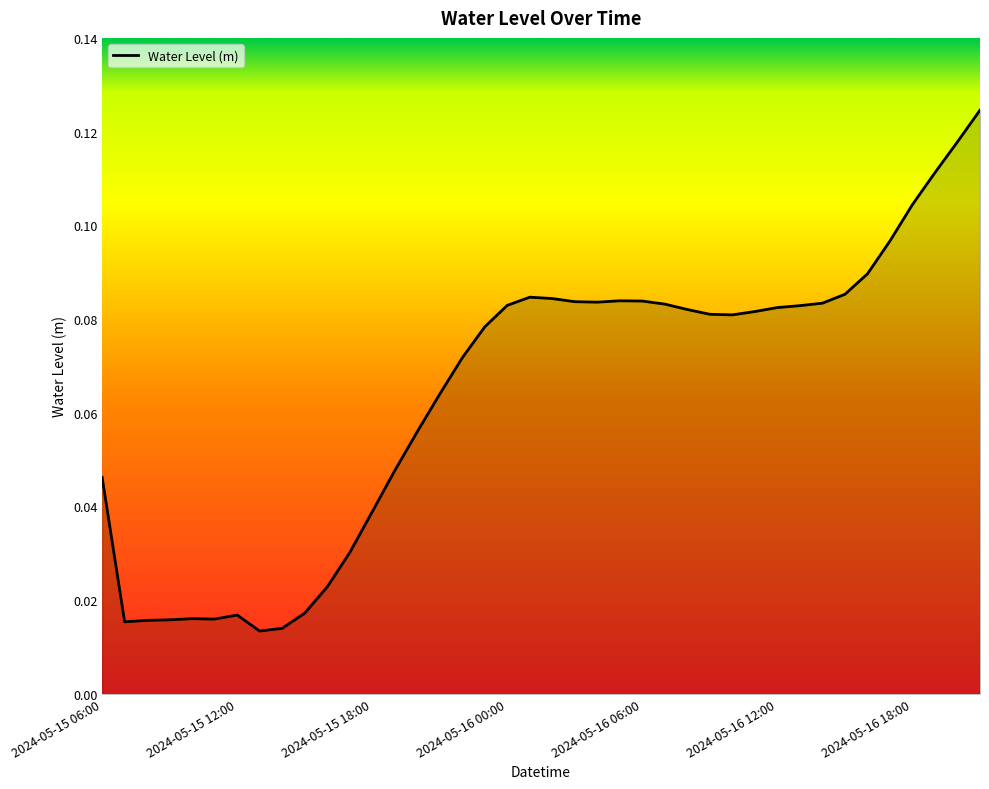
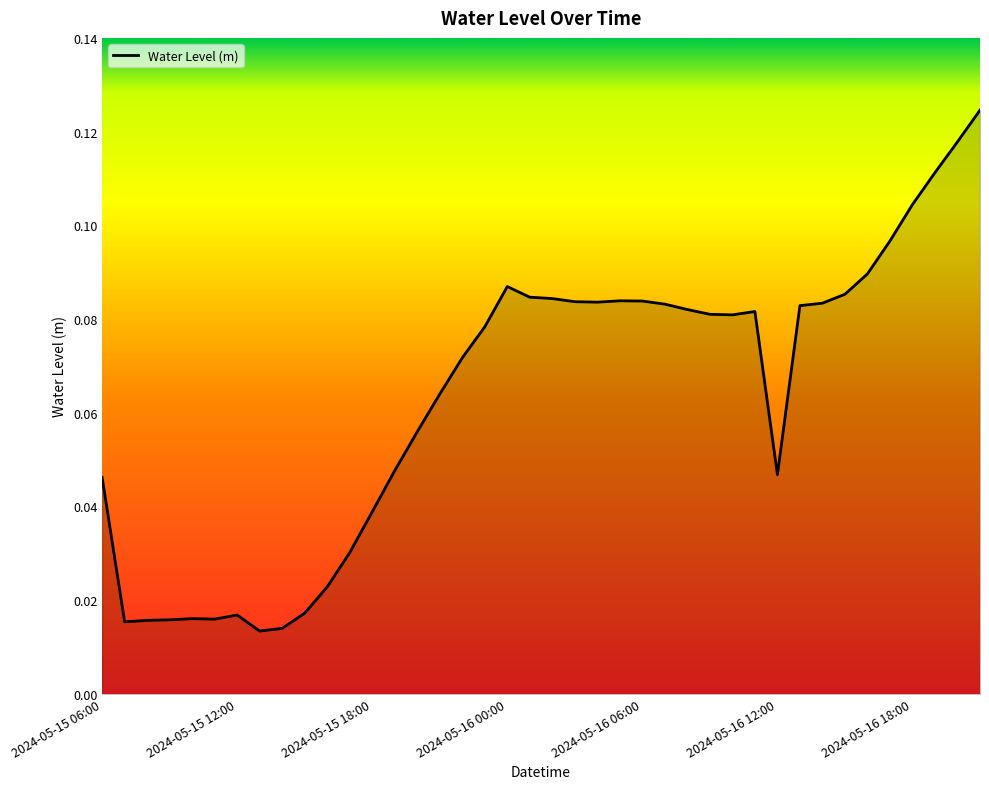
2024-05-16 00:00: 0.083 -> 0.087
2024-05-16 12:00: 0.082 -> 0.047
